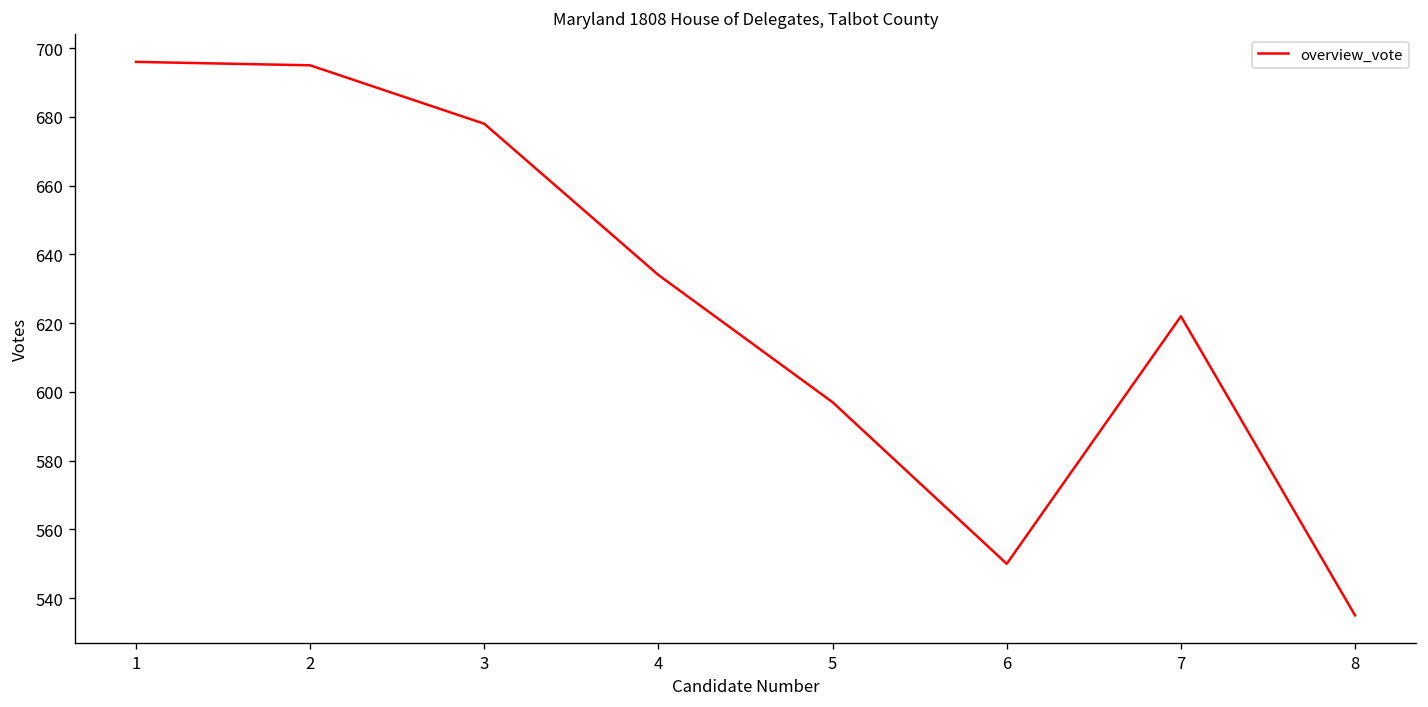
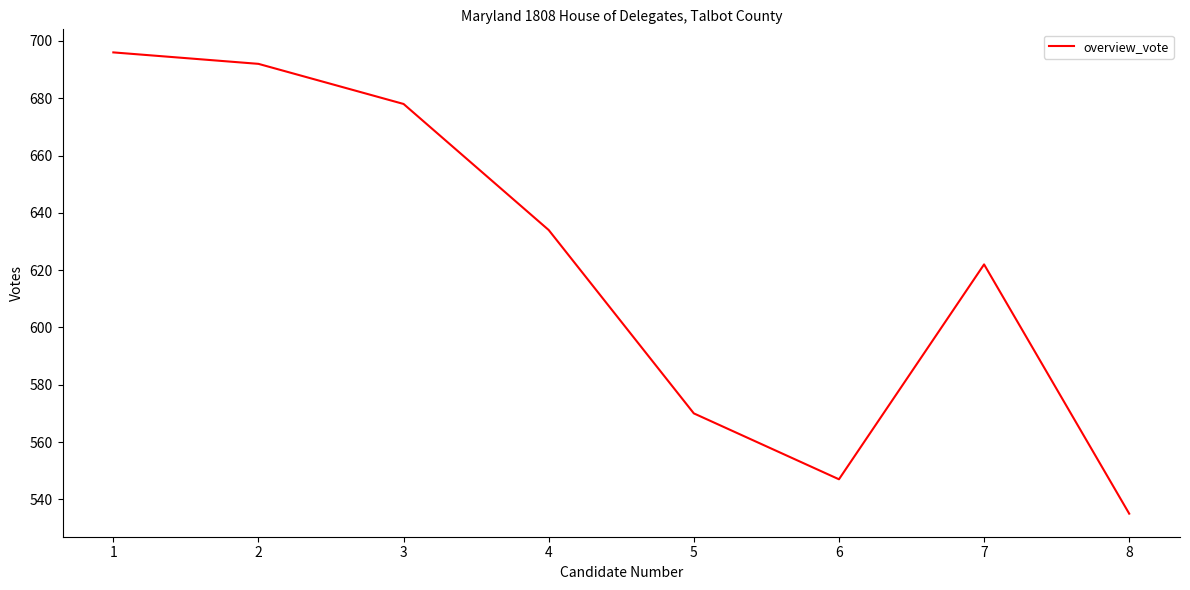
2: 695 -> 692
5: 597 -> 570
6: 550 -> 547
